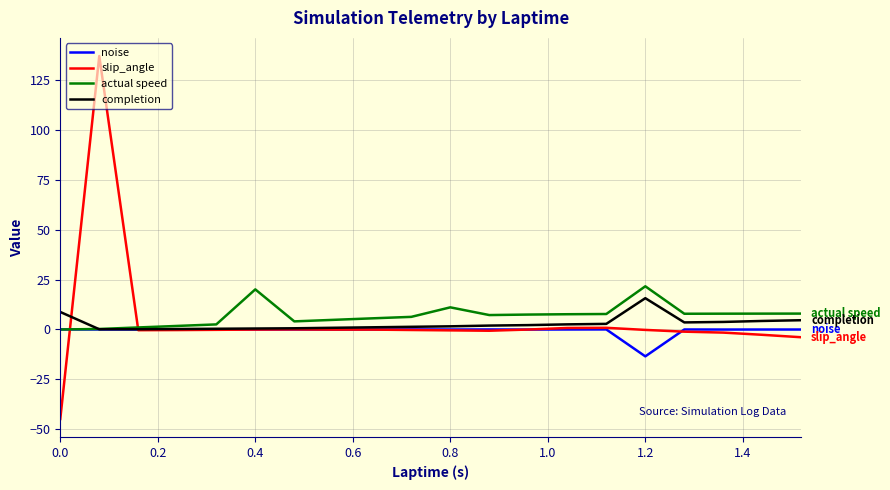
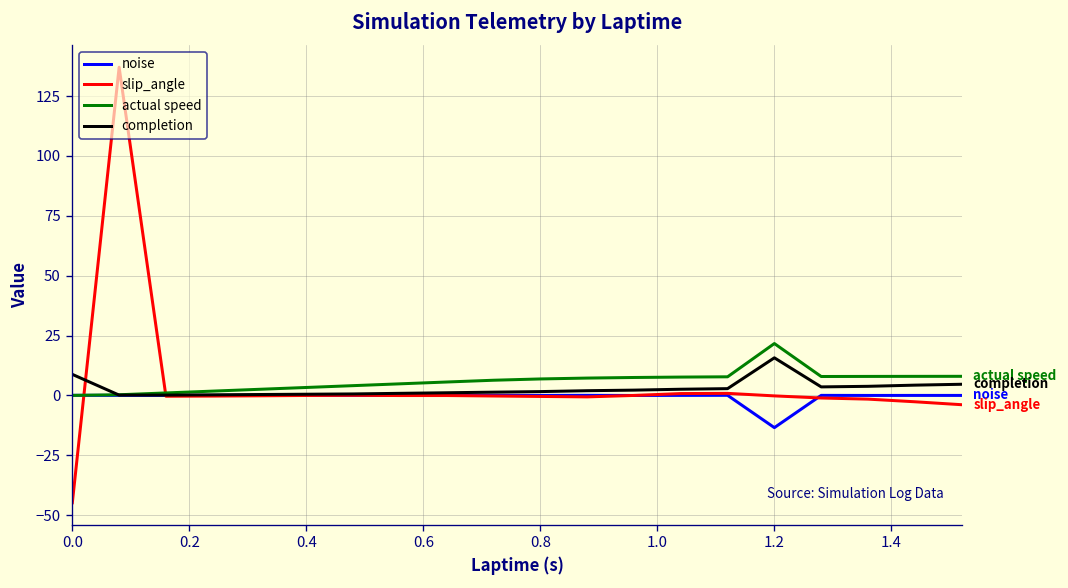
actual speed, 0.4: 20 -> 3
actual speed, 0.8: 11 -> 7
